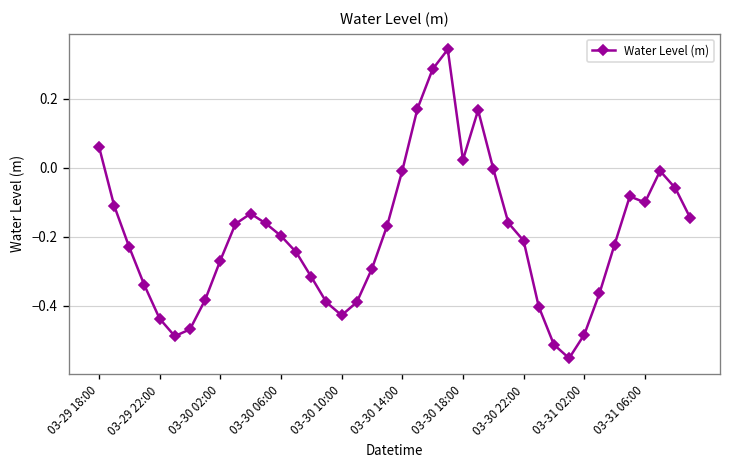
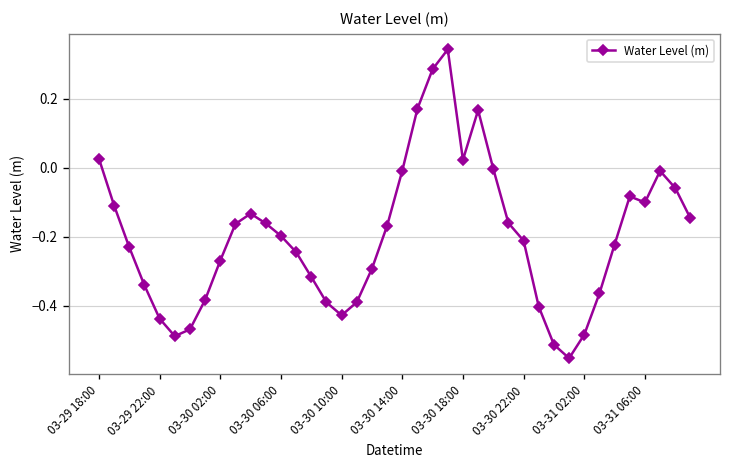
03-29 18:00: 0.06 -> 0.03
